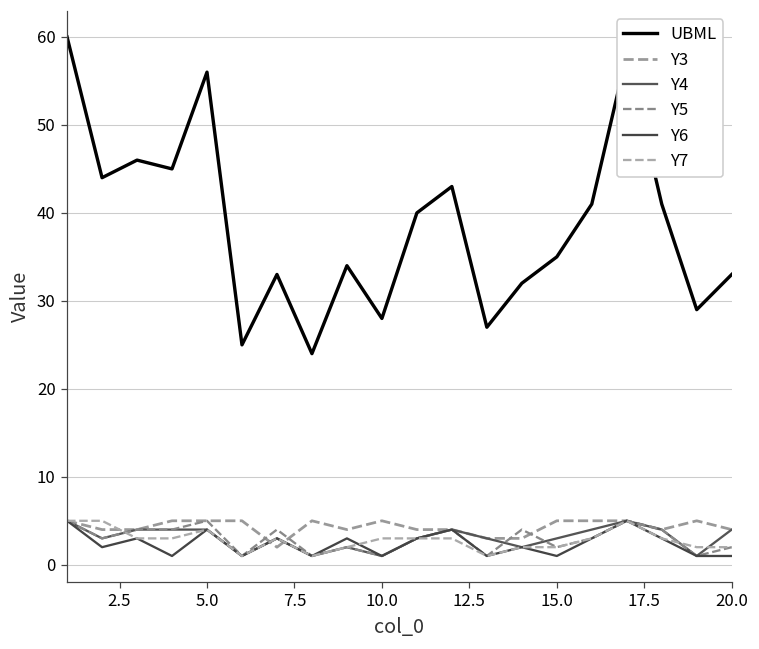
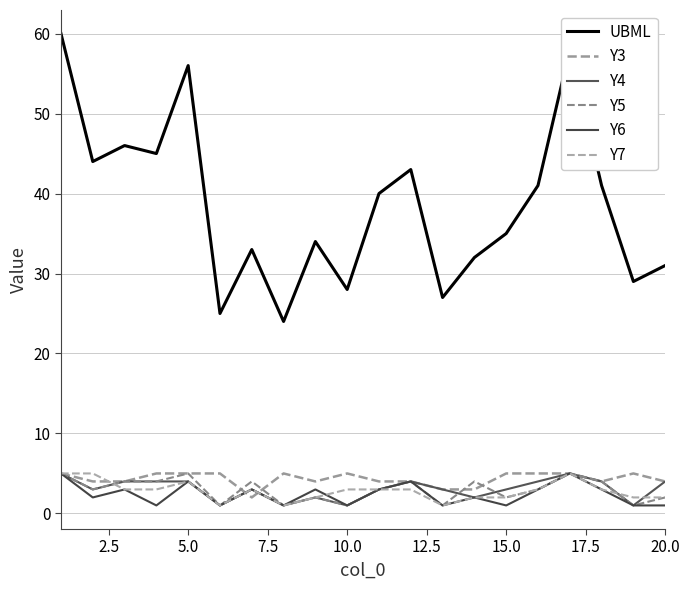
UBML, 20.0: 33 -> 31
